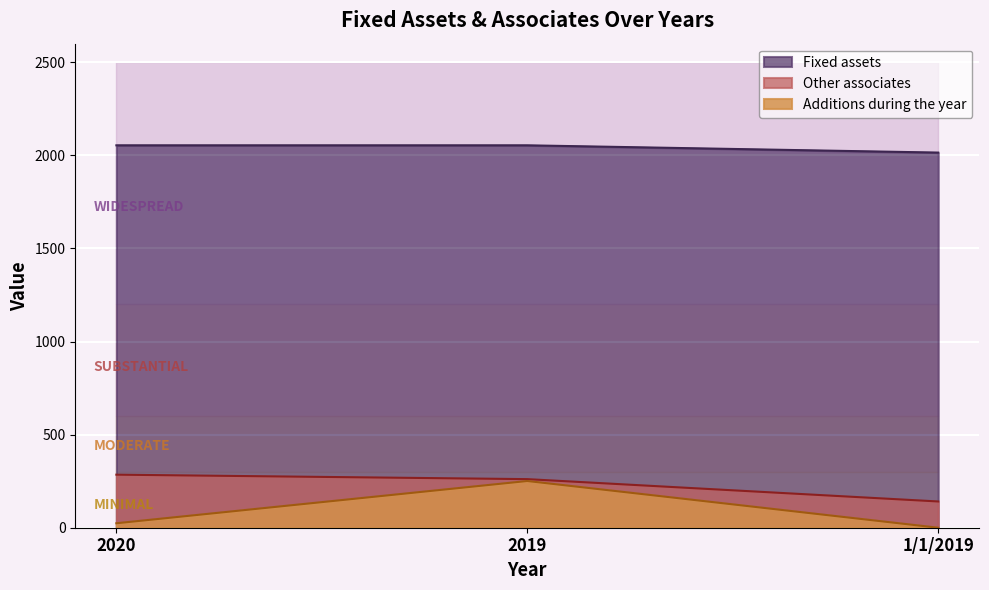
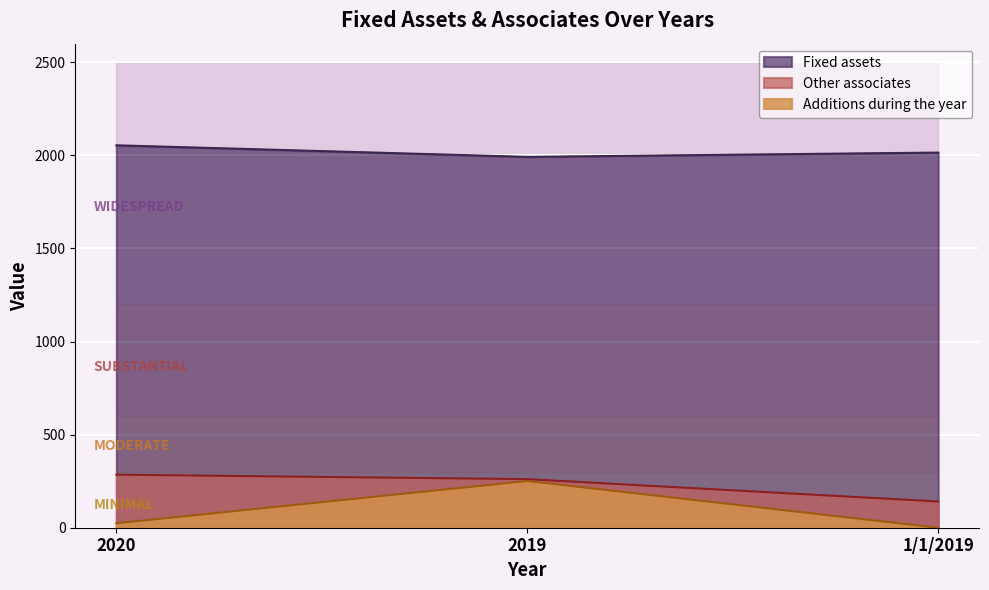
Fixed assets, 2019: 2050 -> 1990
